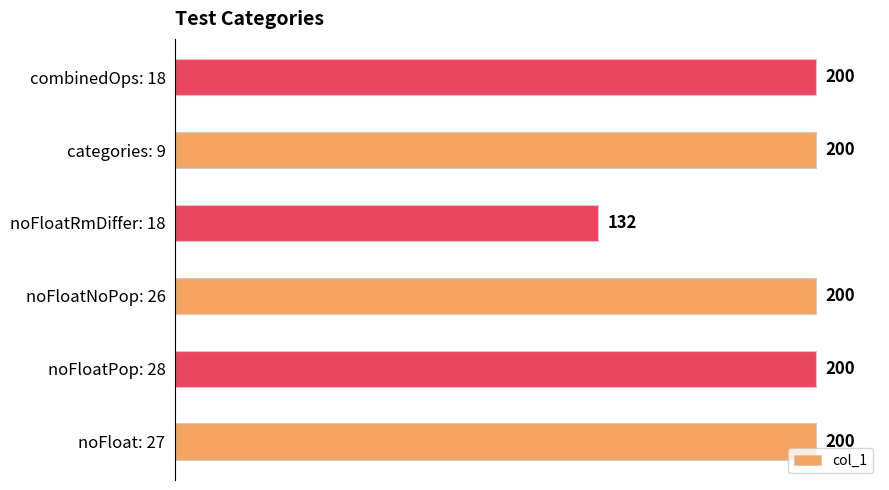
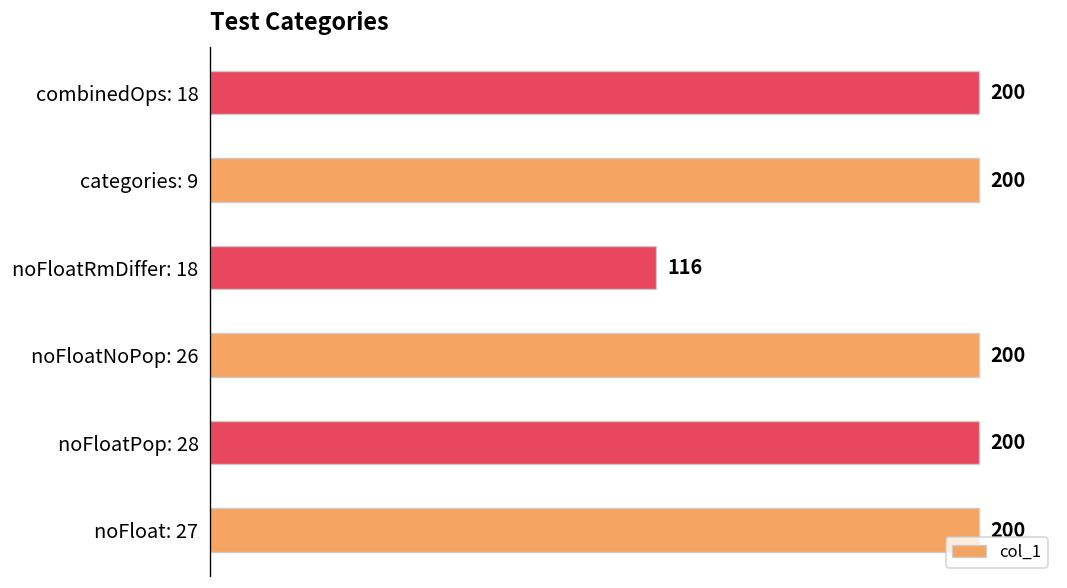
noFloatRmDiffer: 18: 132 -> 116
